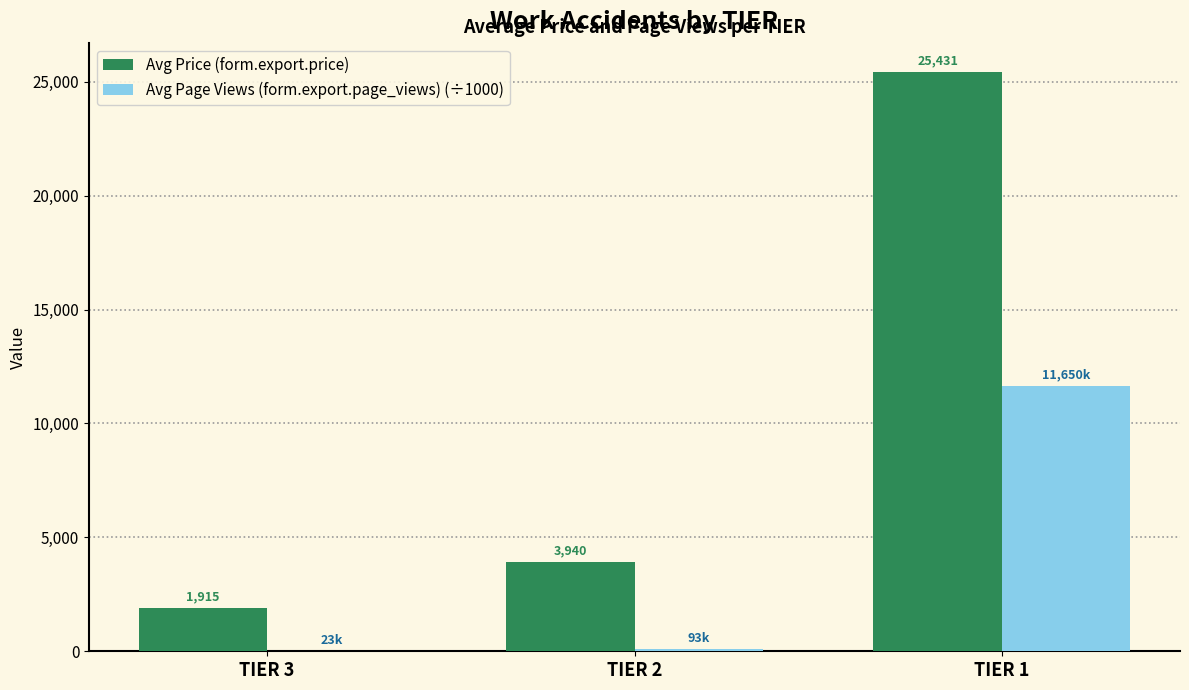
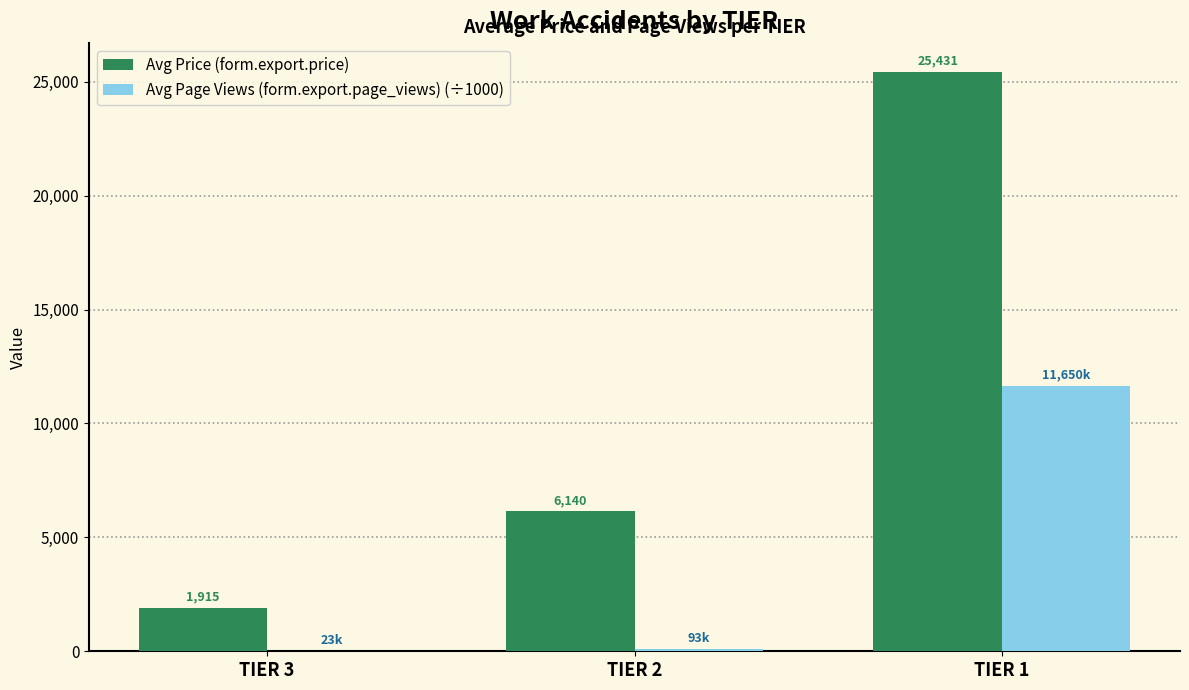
Avg Price (form.export.price), TIER 2: 3,940 -> 6,140
